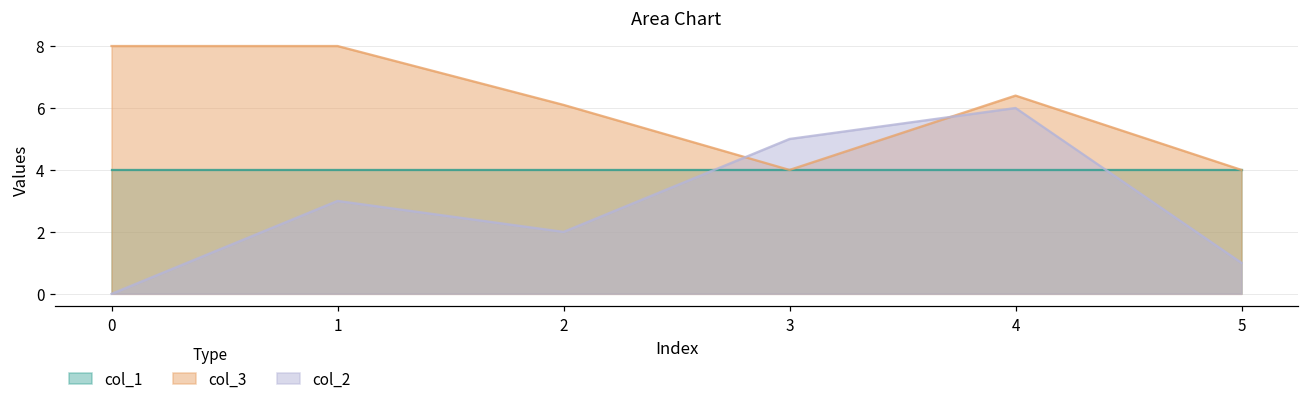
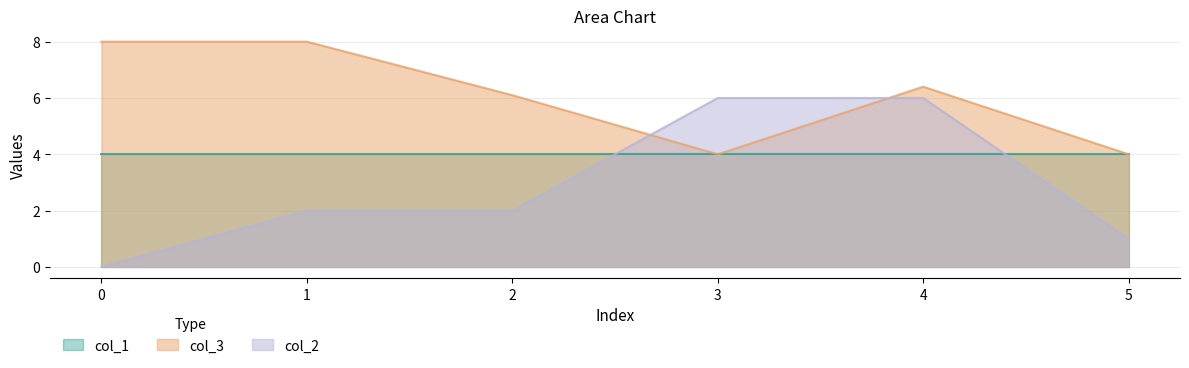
col_2, 1: 3 -> 2
col_2, 3: 5 -> 6
